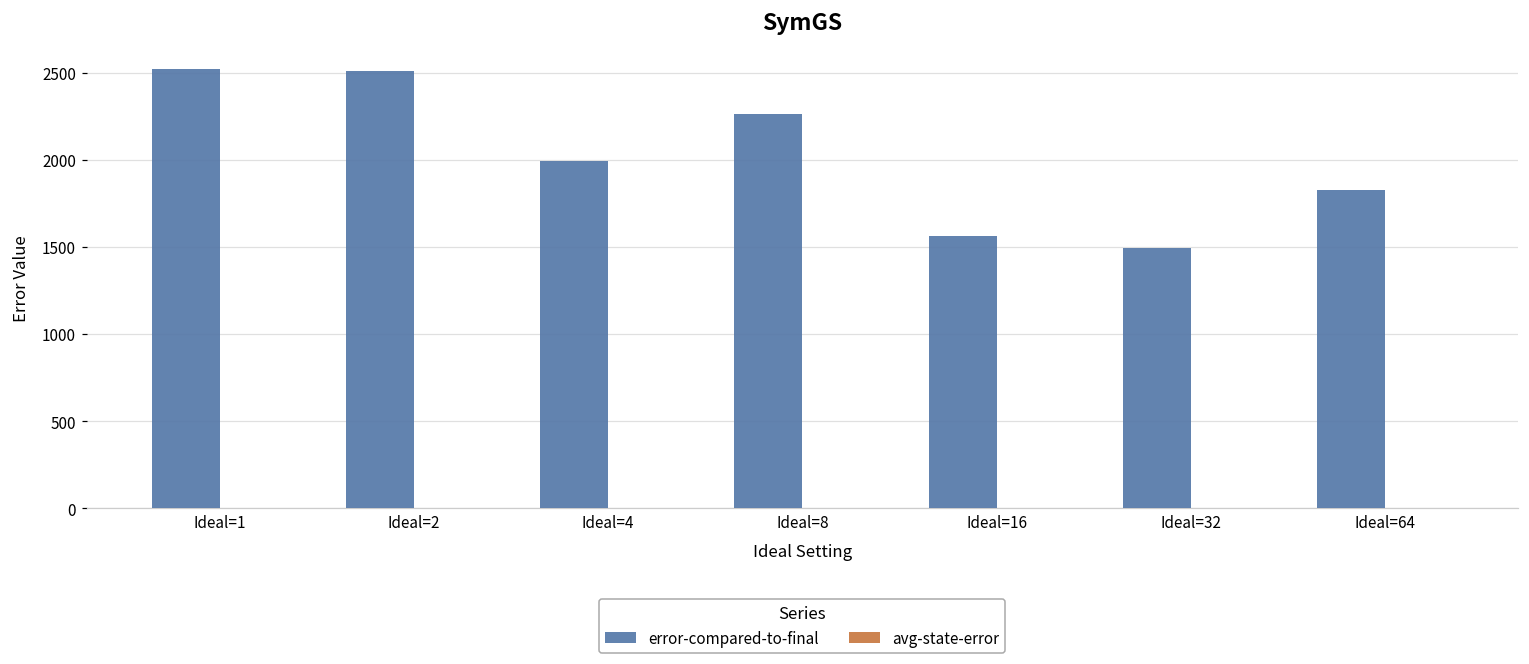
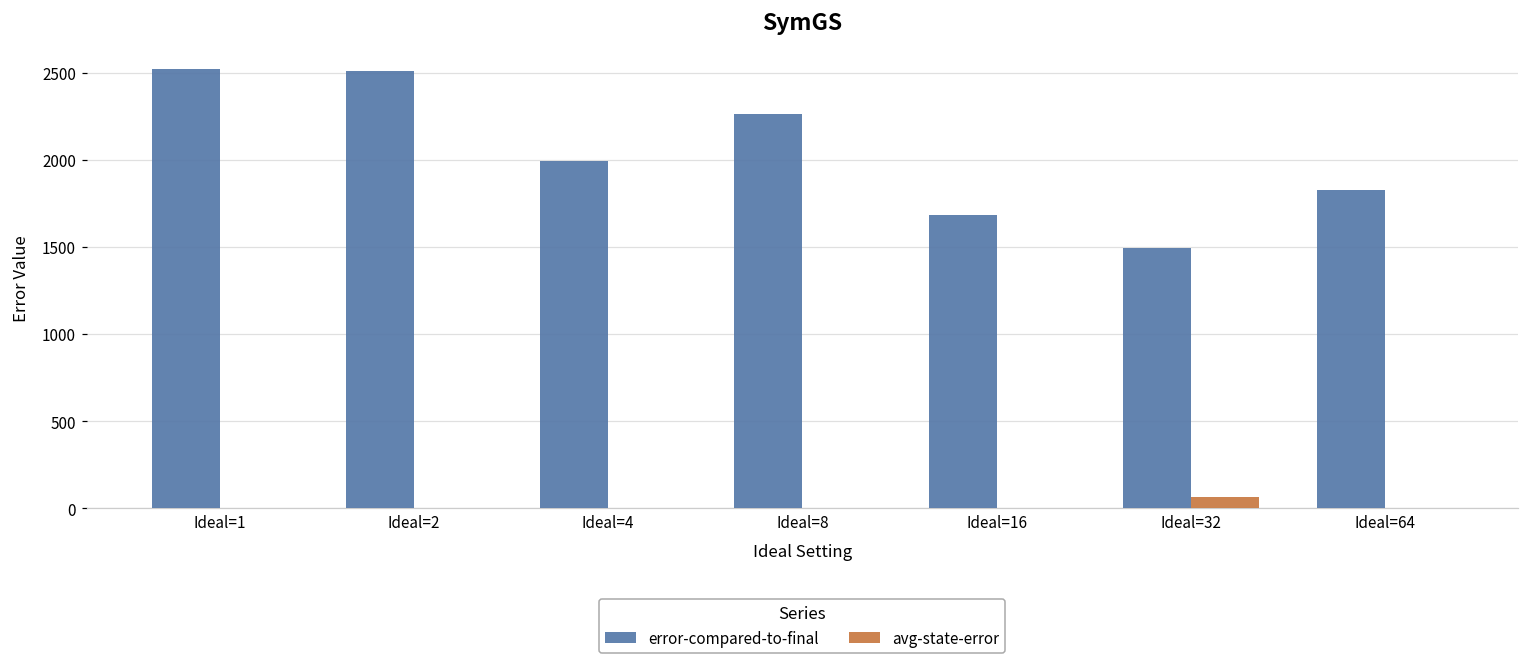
error-compared-to-final, Ideal=16: 1560 -> 1680
avg-state-error, Ideal=32: 0 -> 70
